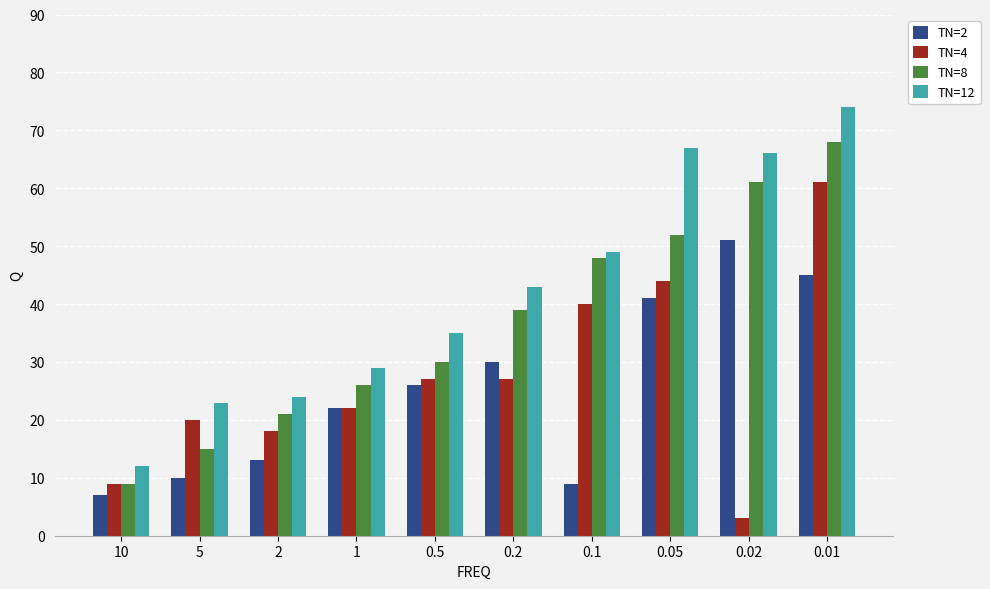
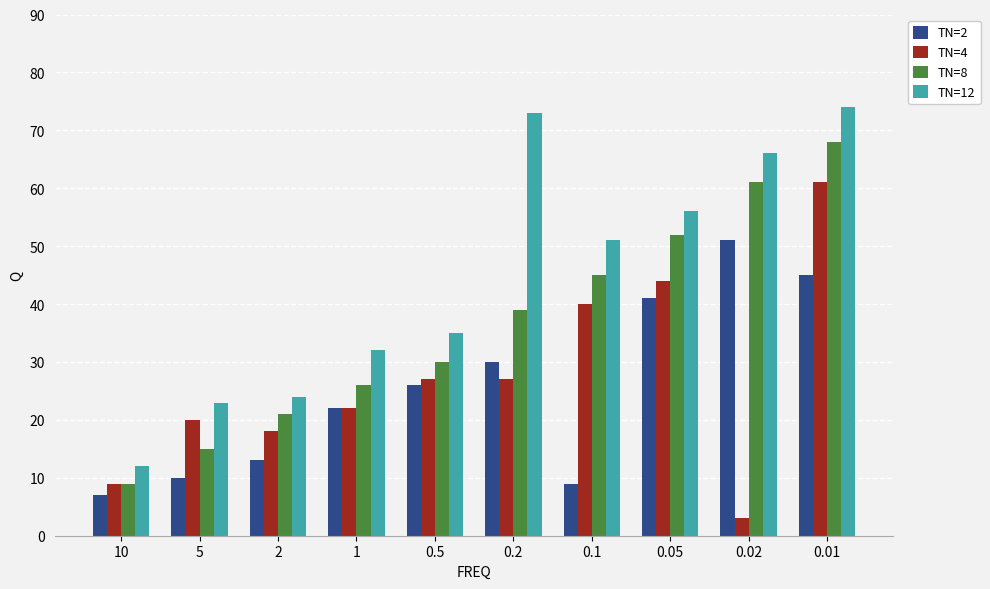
TN=12, 1: 29 -> 32
TN=12, 0.2: 43 -> 73
TN=8, 0.1: 48 -> 45
TN=12, 0.1: 49 -> 51
TN=12, 0.05: 67 -> 56
